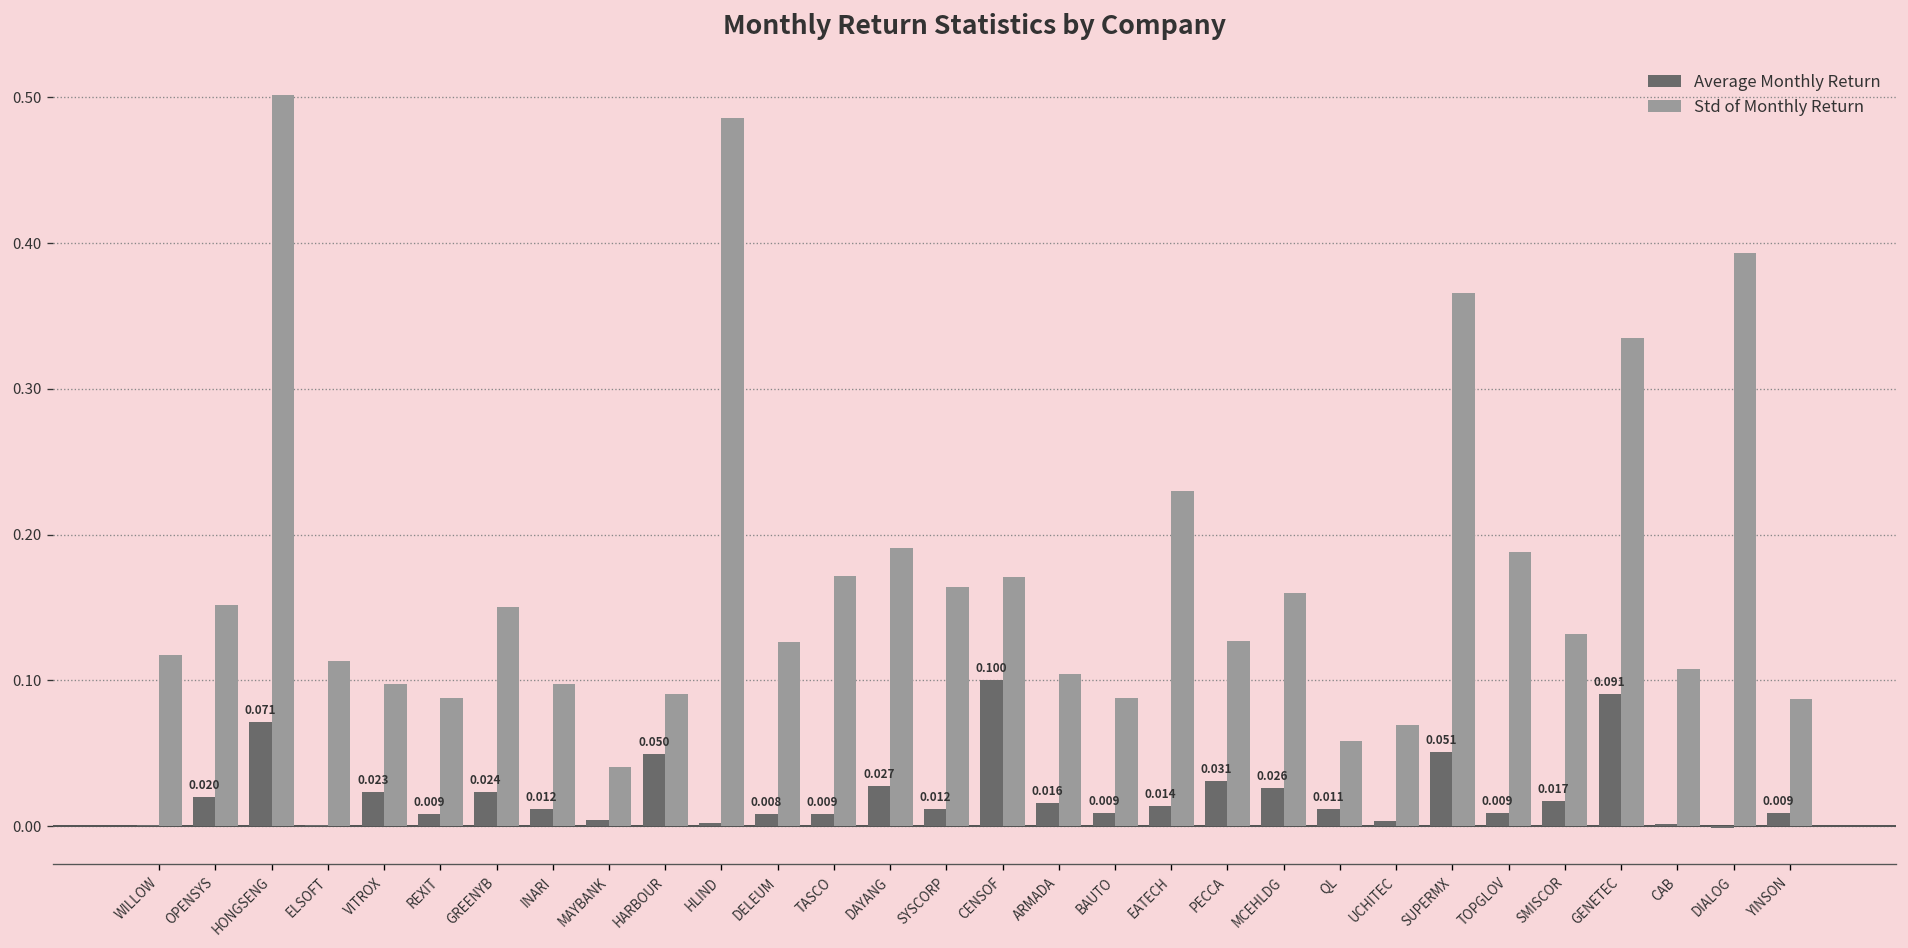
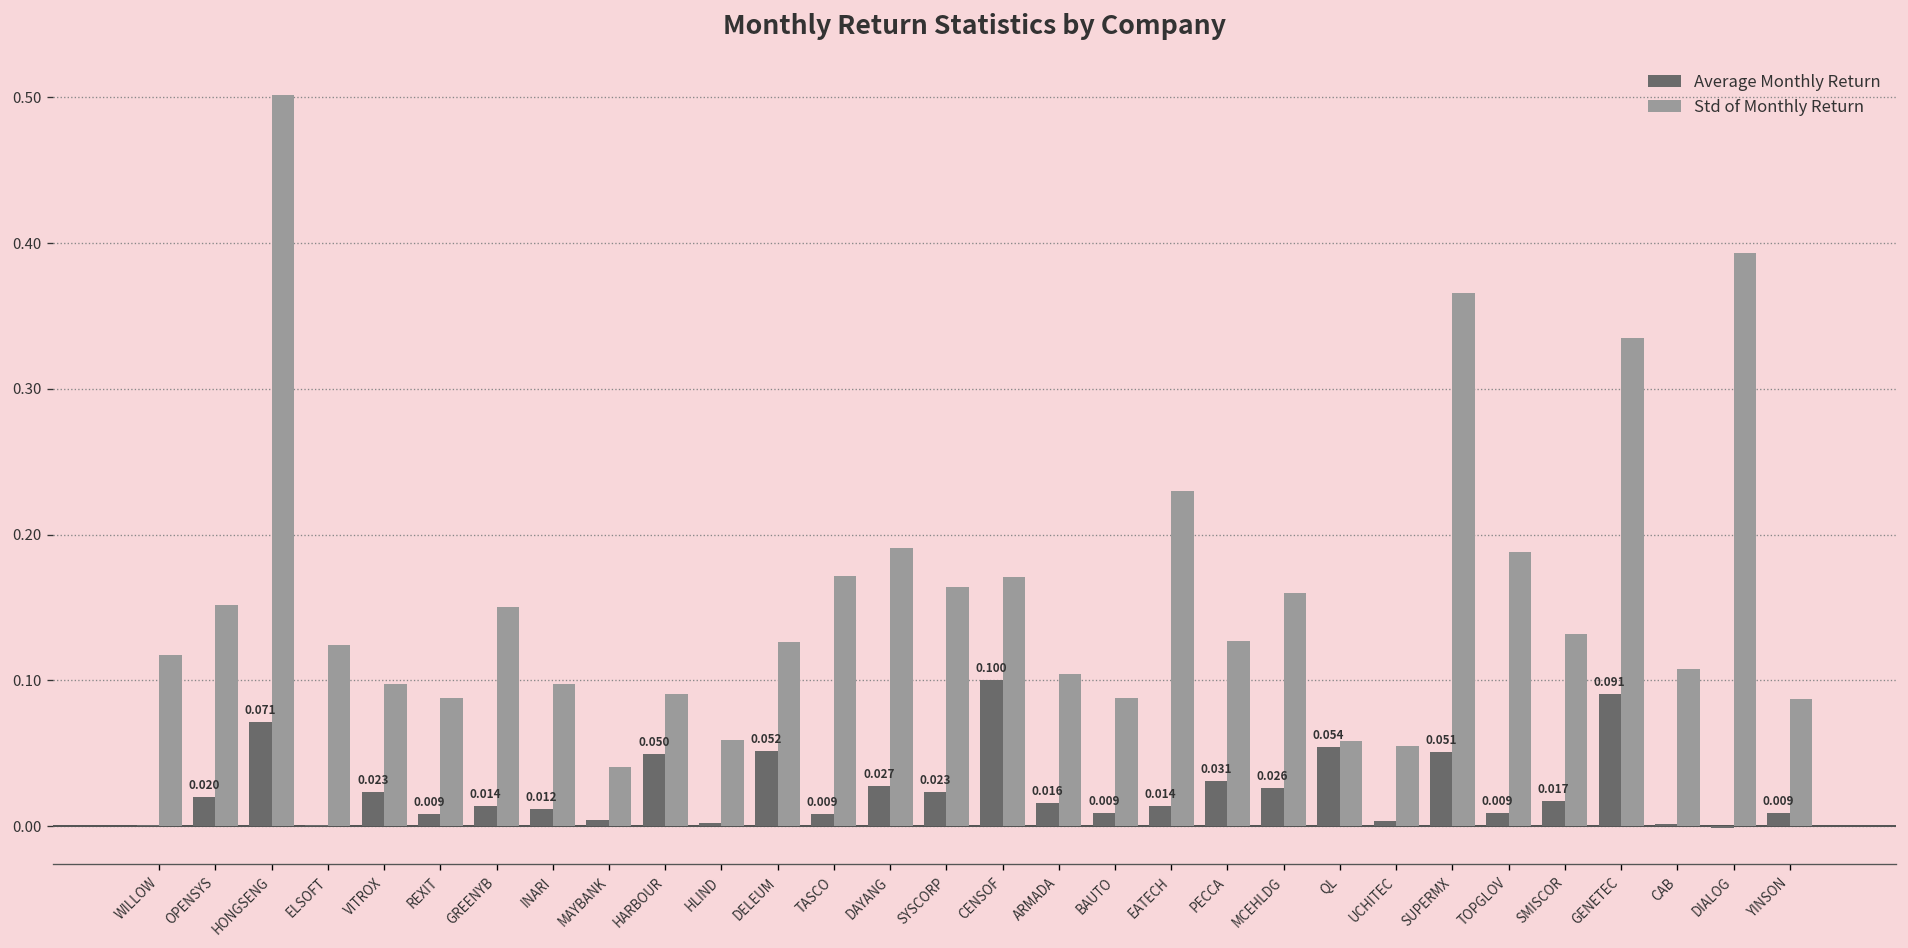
Std of Monthly Return, ELSOFT: 0.113 -> 0.124
Average Monthly Return, GREENYB: 0.024 -> 0.014
Std of Monthly Return, HLIND: 0.486 -> 0.059
Average Monthly Return, DELEUM: 0.008 -> 0.052
Average Monthly Return, SYSCORP: 0.012 -> 0.023
Average Monthly Return, QL: 0.011 -> 0.054
Std of Monthly Return, UCHITEC: 0.069 -> 0.055
